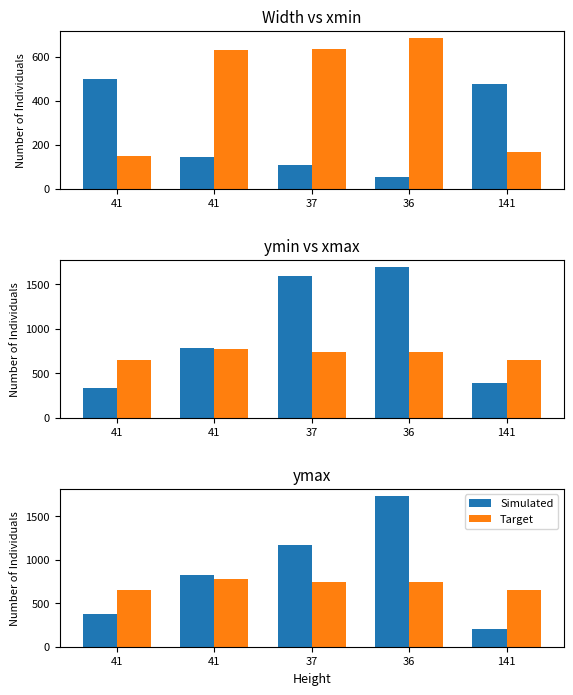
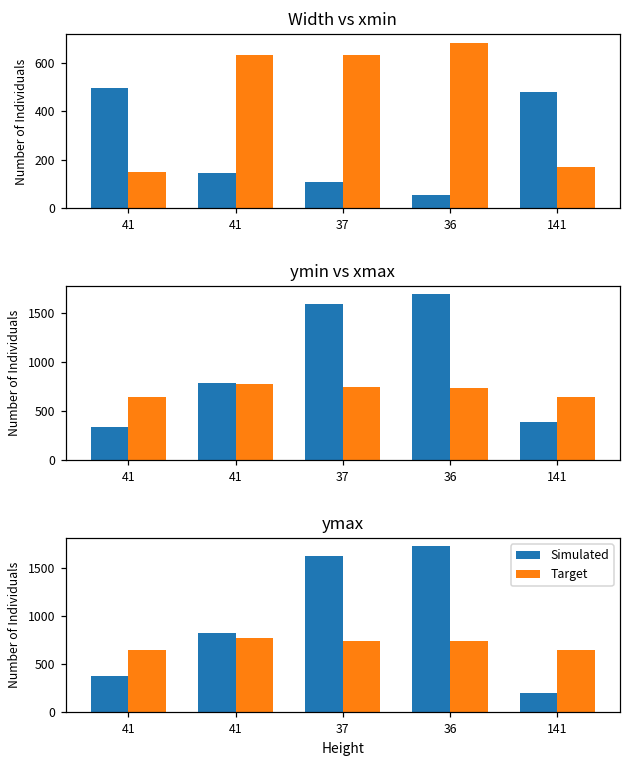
ymax, Simulated, 37: 1200 -> 1600
